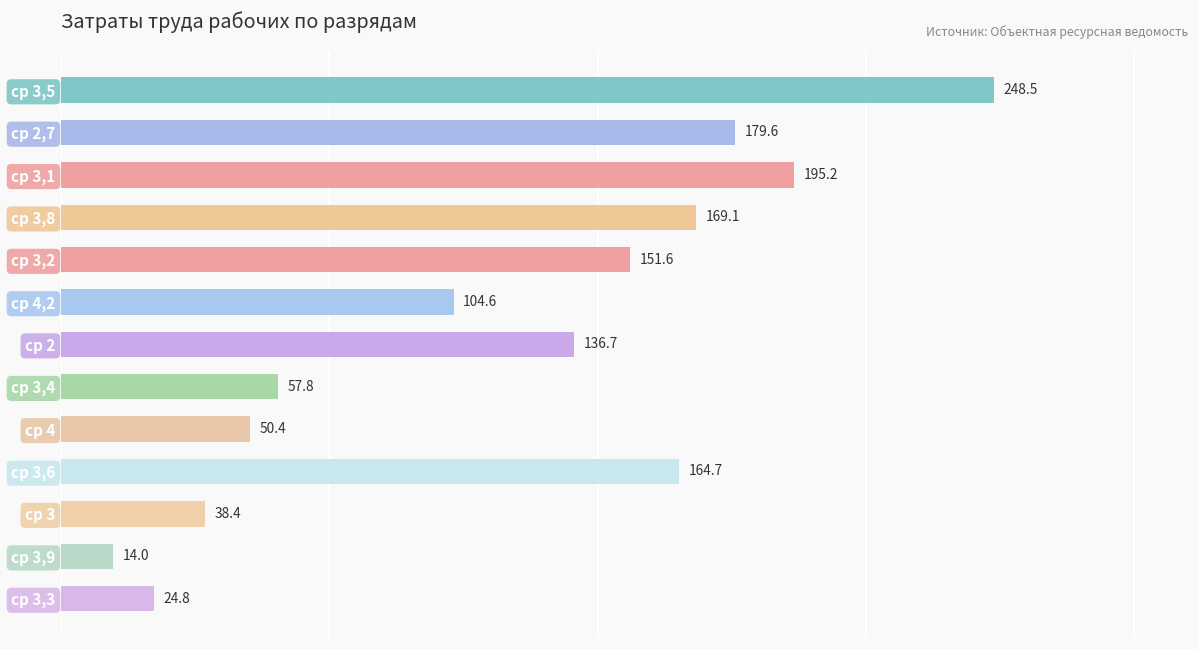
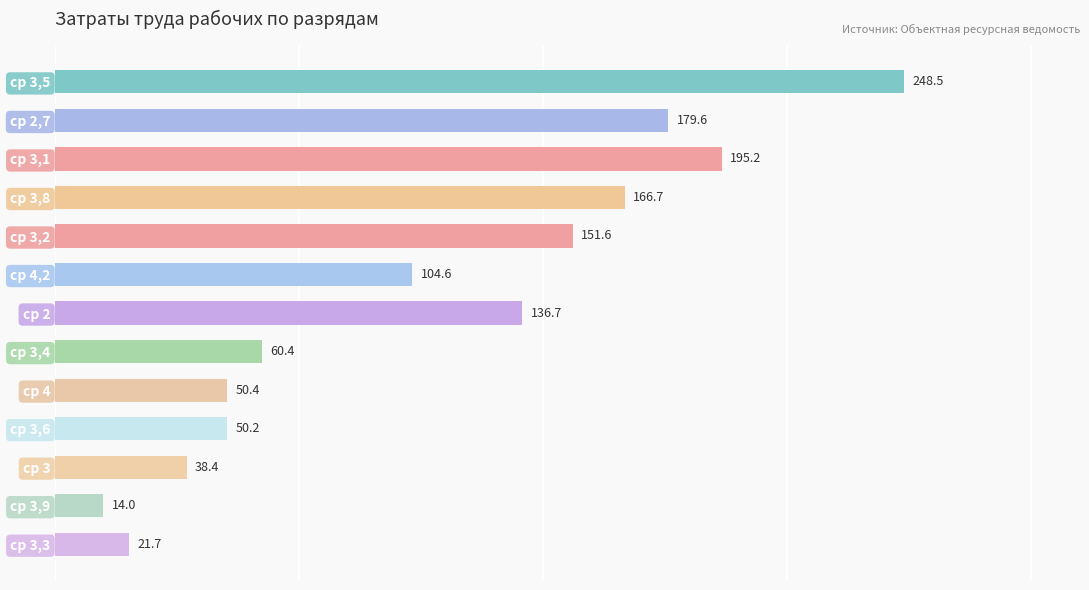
ср 3,8: 169.1 -> 166.7
ср 3,4: 57.8 -> 60.4
ср 3,6: 164.7 -> 50.2
ср 3,3: 24.8 -> 21.7
